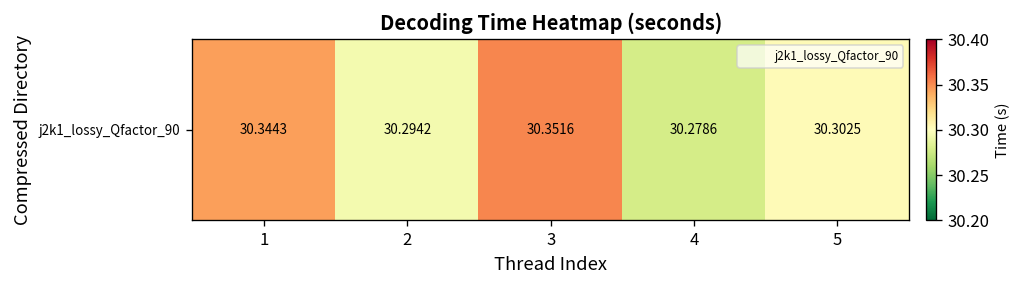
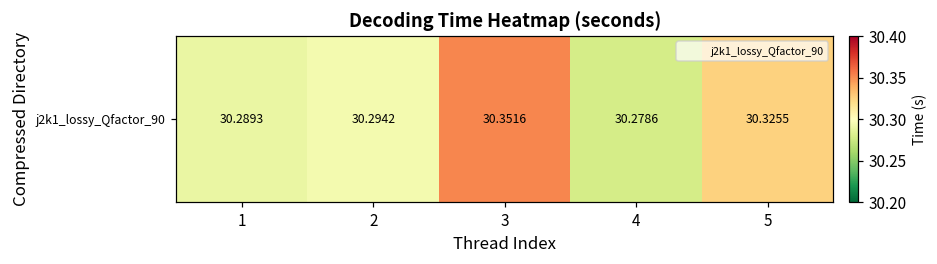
j2k1_lossy_Qfactor_90, 1: 30.3443 -> 30.2893
j2k1_lossy_Qfactor_90, 5: 30.3025 -> 30.3255
